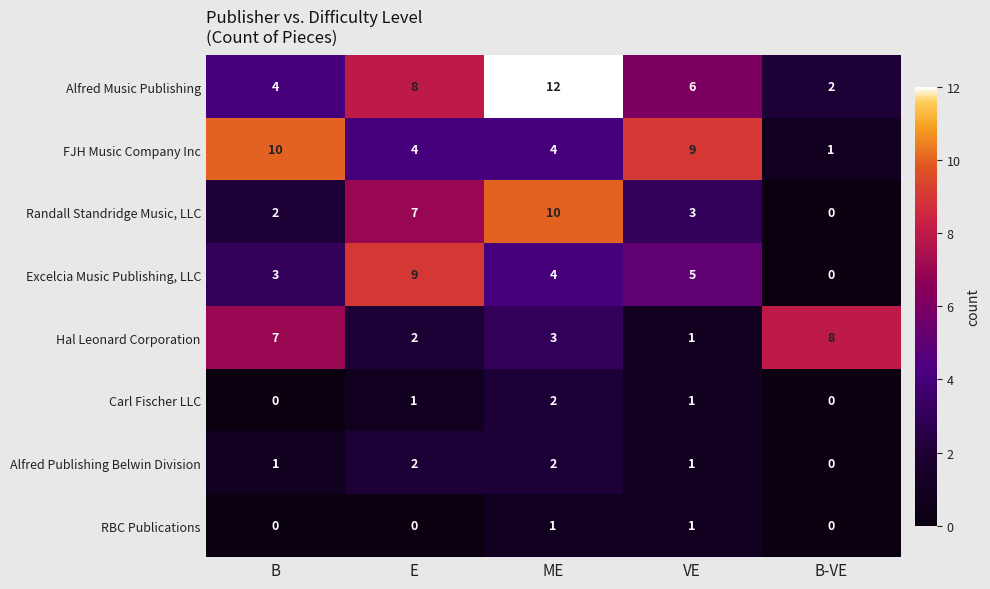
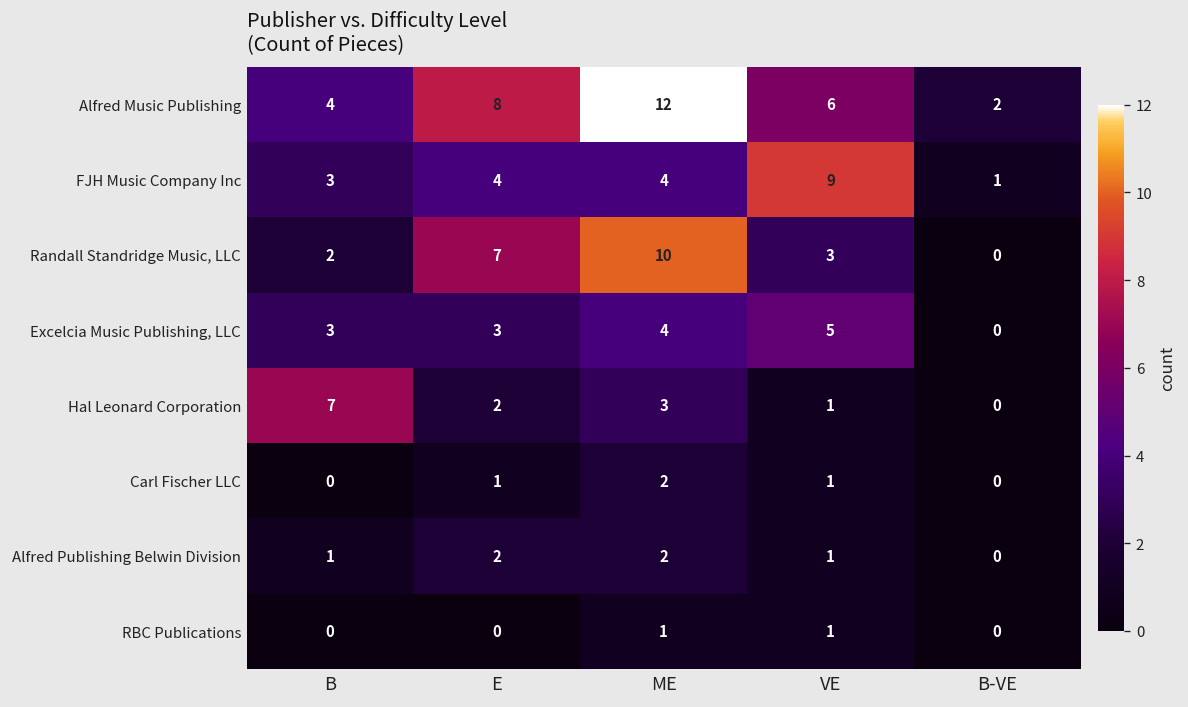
FJH Music Company Inc, B: 10 -> 3
Excelcia Music Publishing, LLC, E: 9 -> 3
Hal Leonard Corporation, B-VE: 8 -> 0
